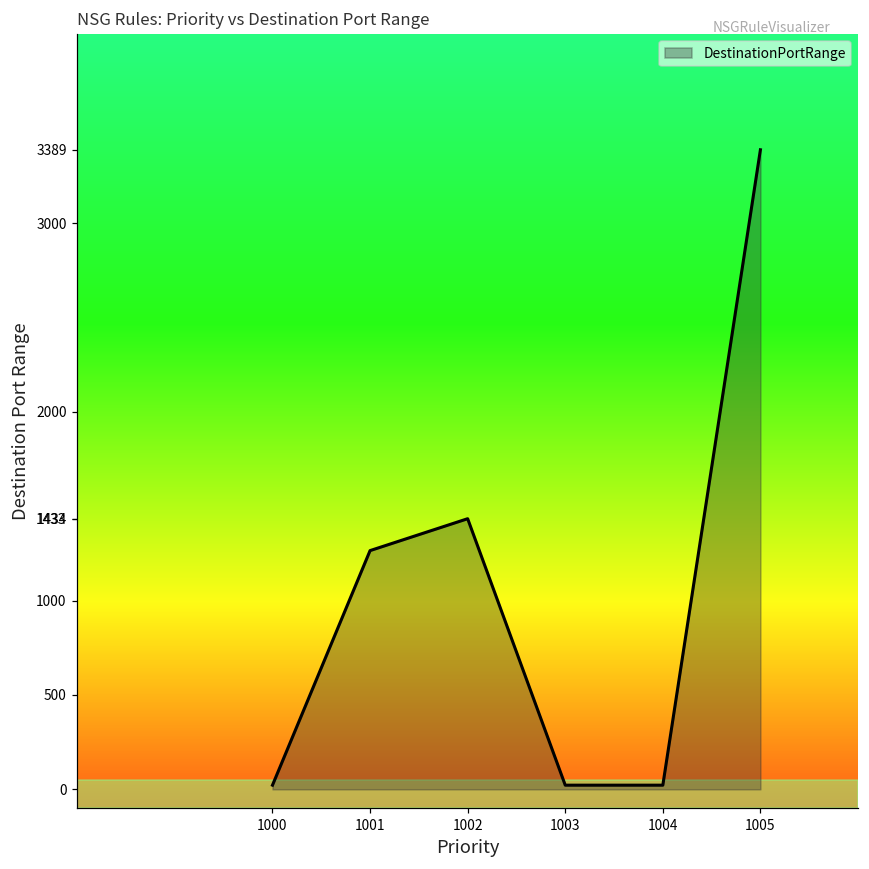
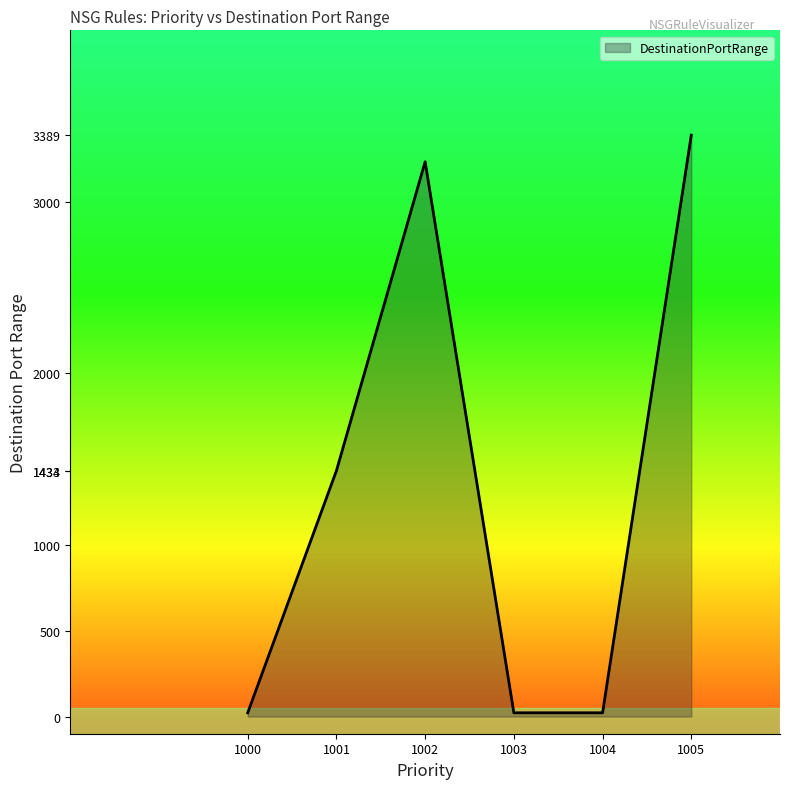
1001: 1270 -> 1430
1002: 1430 -> 3230
